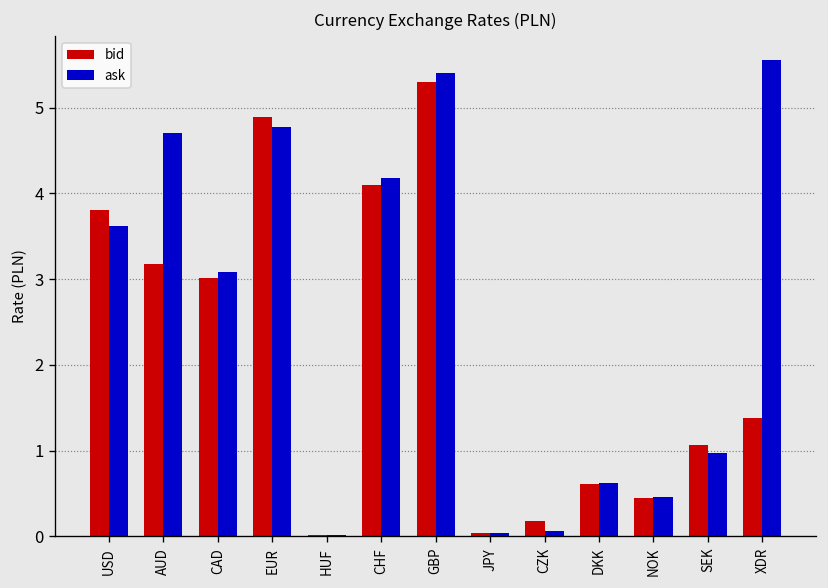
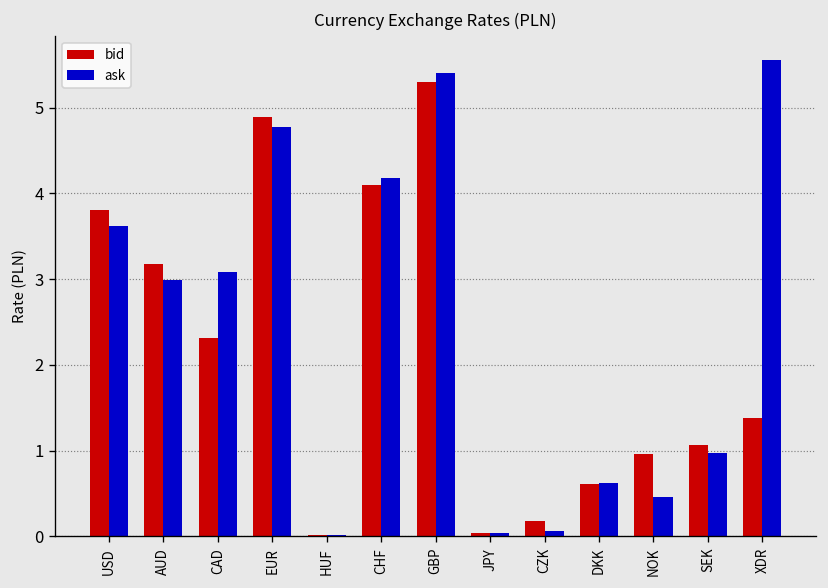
ask, AUD: 4.7 -> 3.0
bid, CAD: 3.0 -> 2.3
bid, NOK: 0.5 -> 1.0
